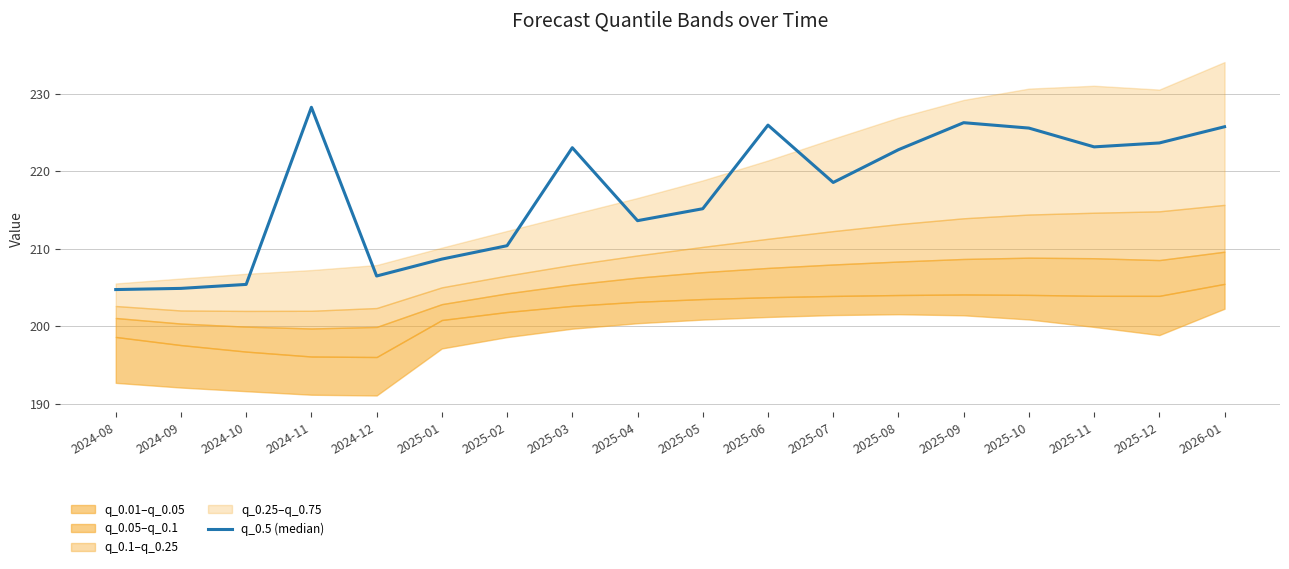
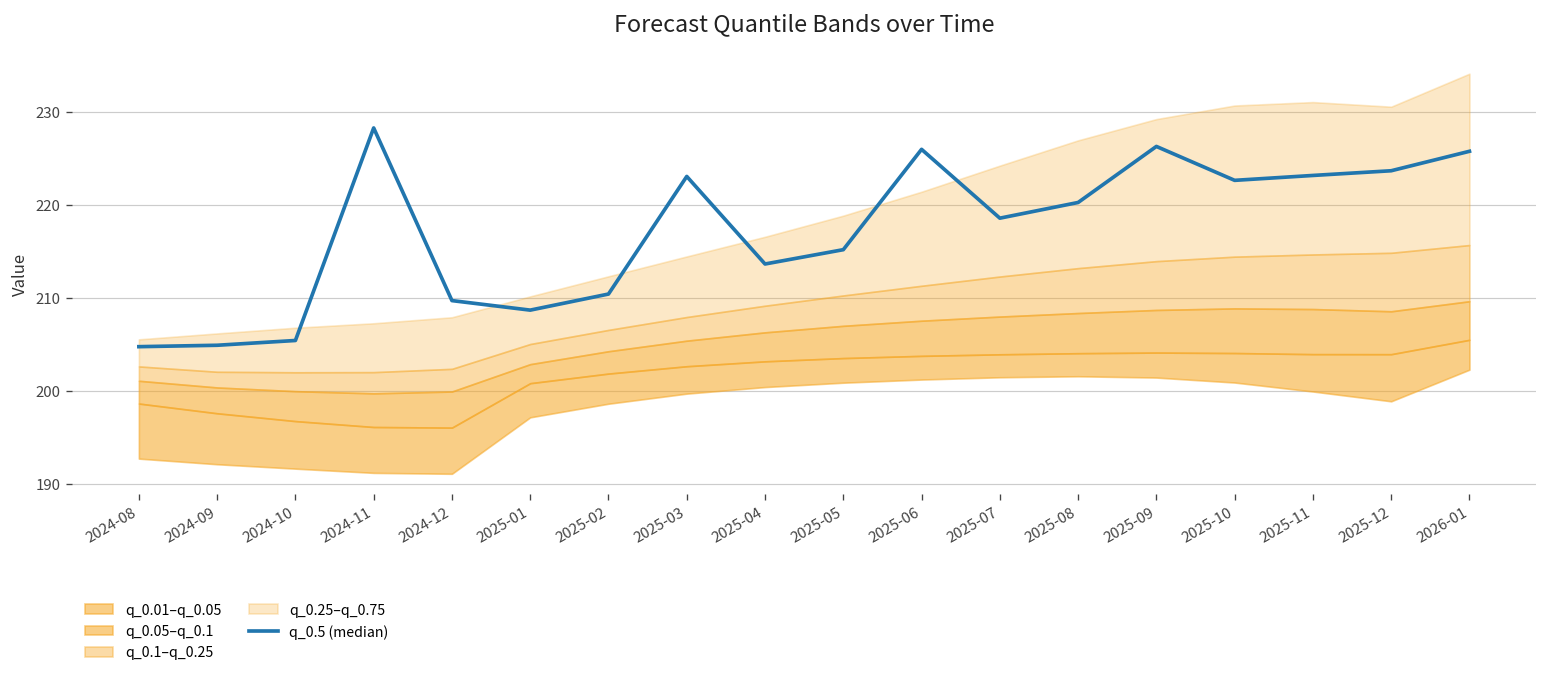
q_0.5 (median), 2024-12: 206 -> 210
q_0.5 (median), 2025-08: 223 -> 220
q_0.5 (median), 2025-10: 226 -> 223
